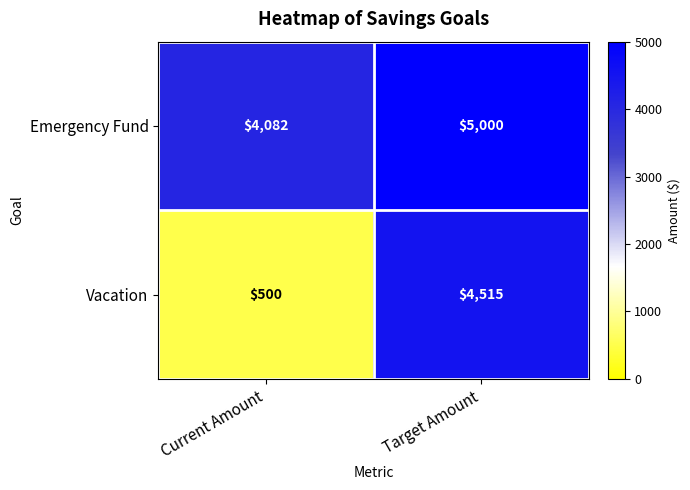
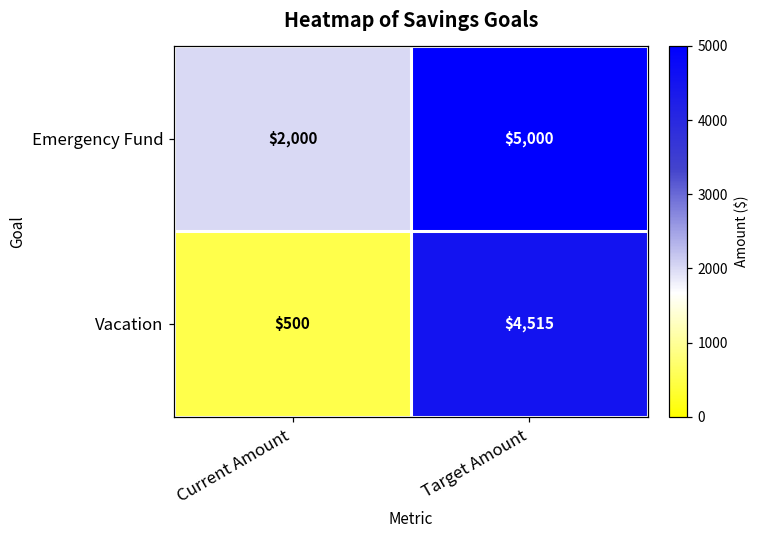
Emergency Fund, Current Amount: $4,082 -> $2,000
